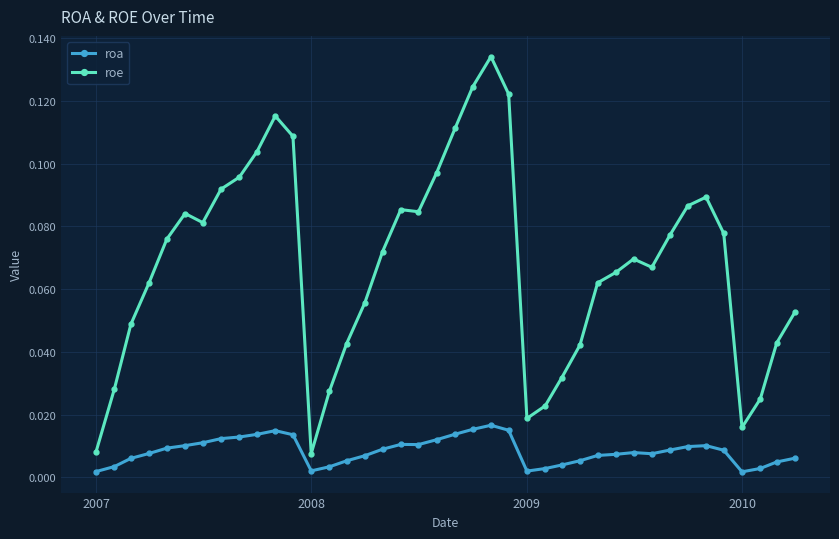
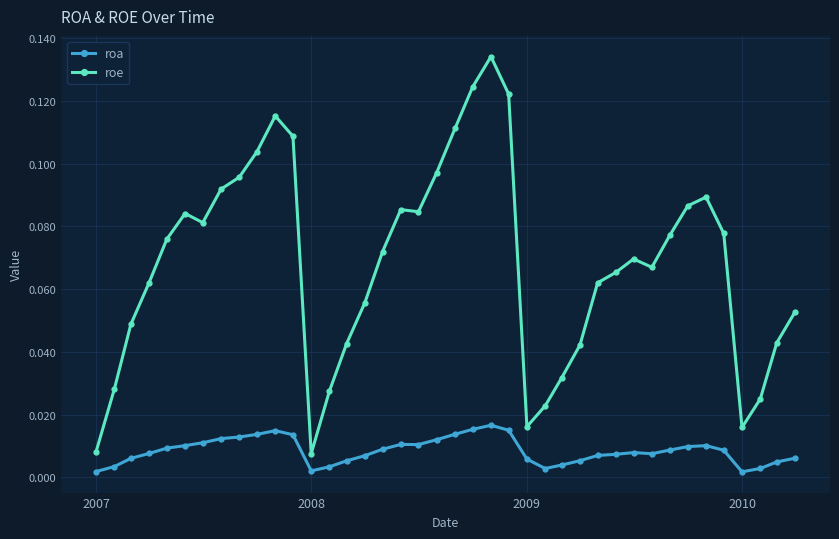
roa, 2009: 0.002 -> 0.006
roe, 2009: 0.019 -> 0.016
